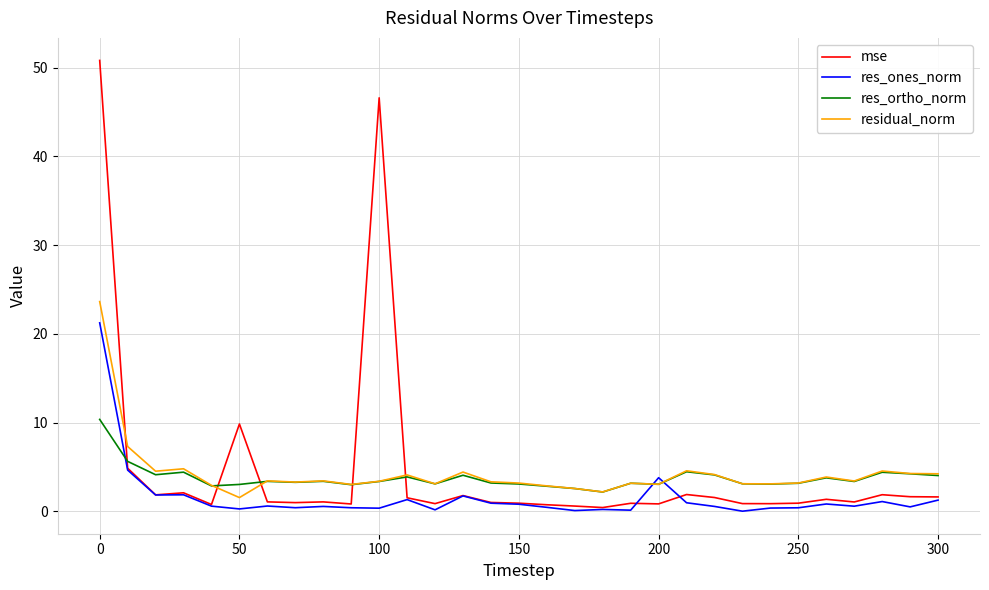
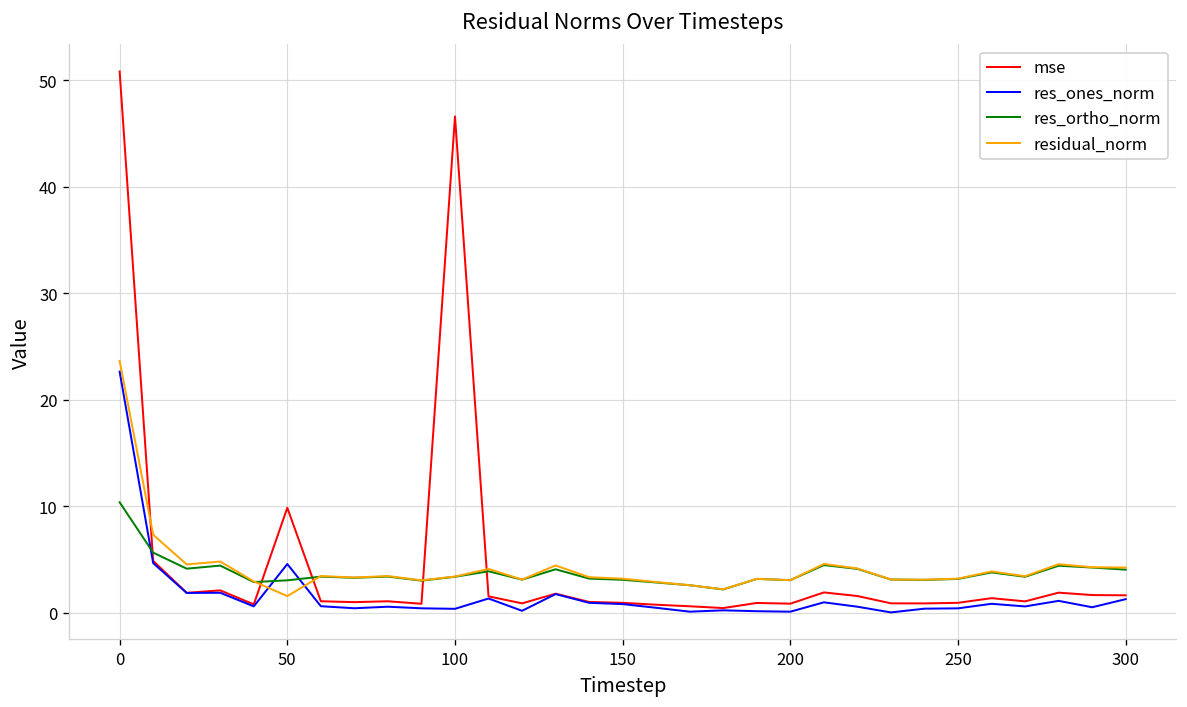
res_ones_norm, 0: 21 -> 23
res_ones_norm, 50: 0 -> 5
res_ones_norm, 200: 4 -> 0
